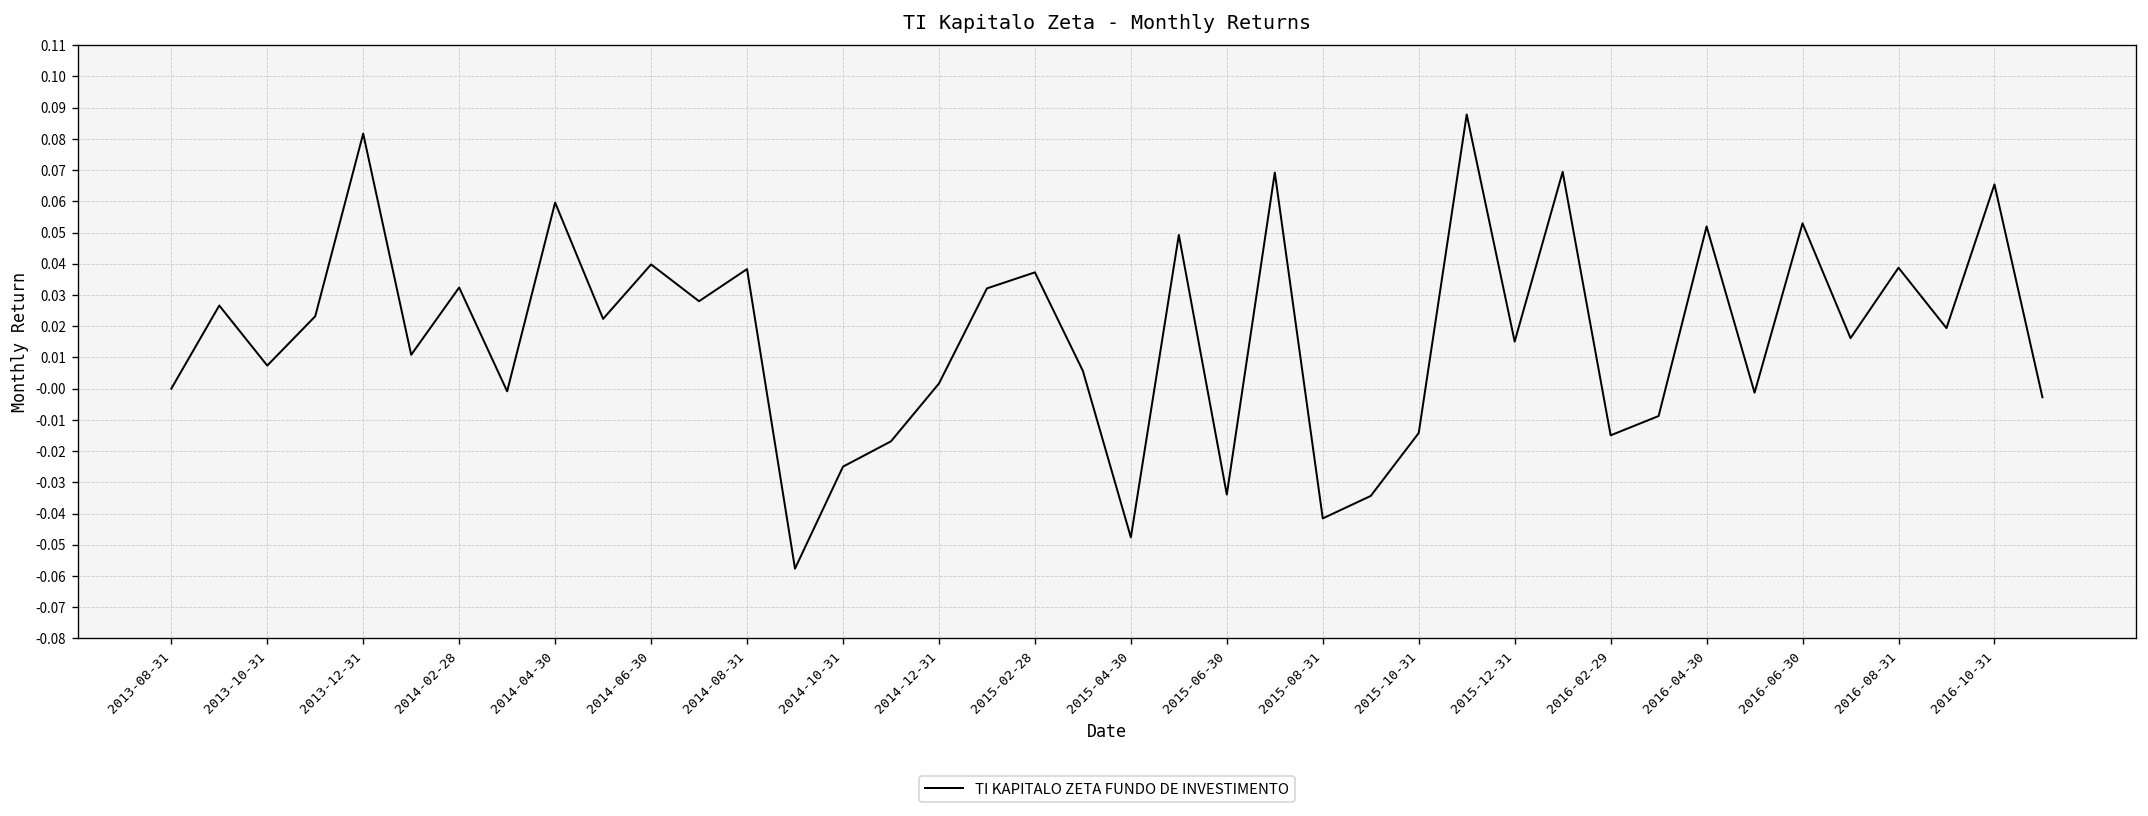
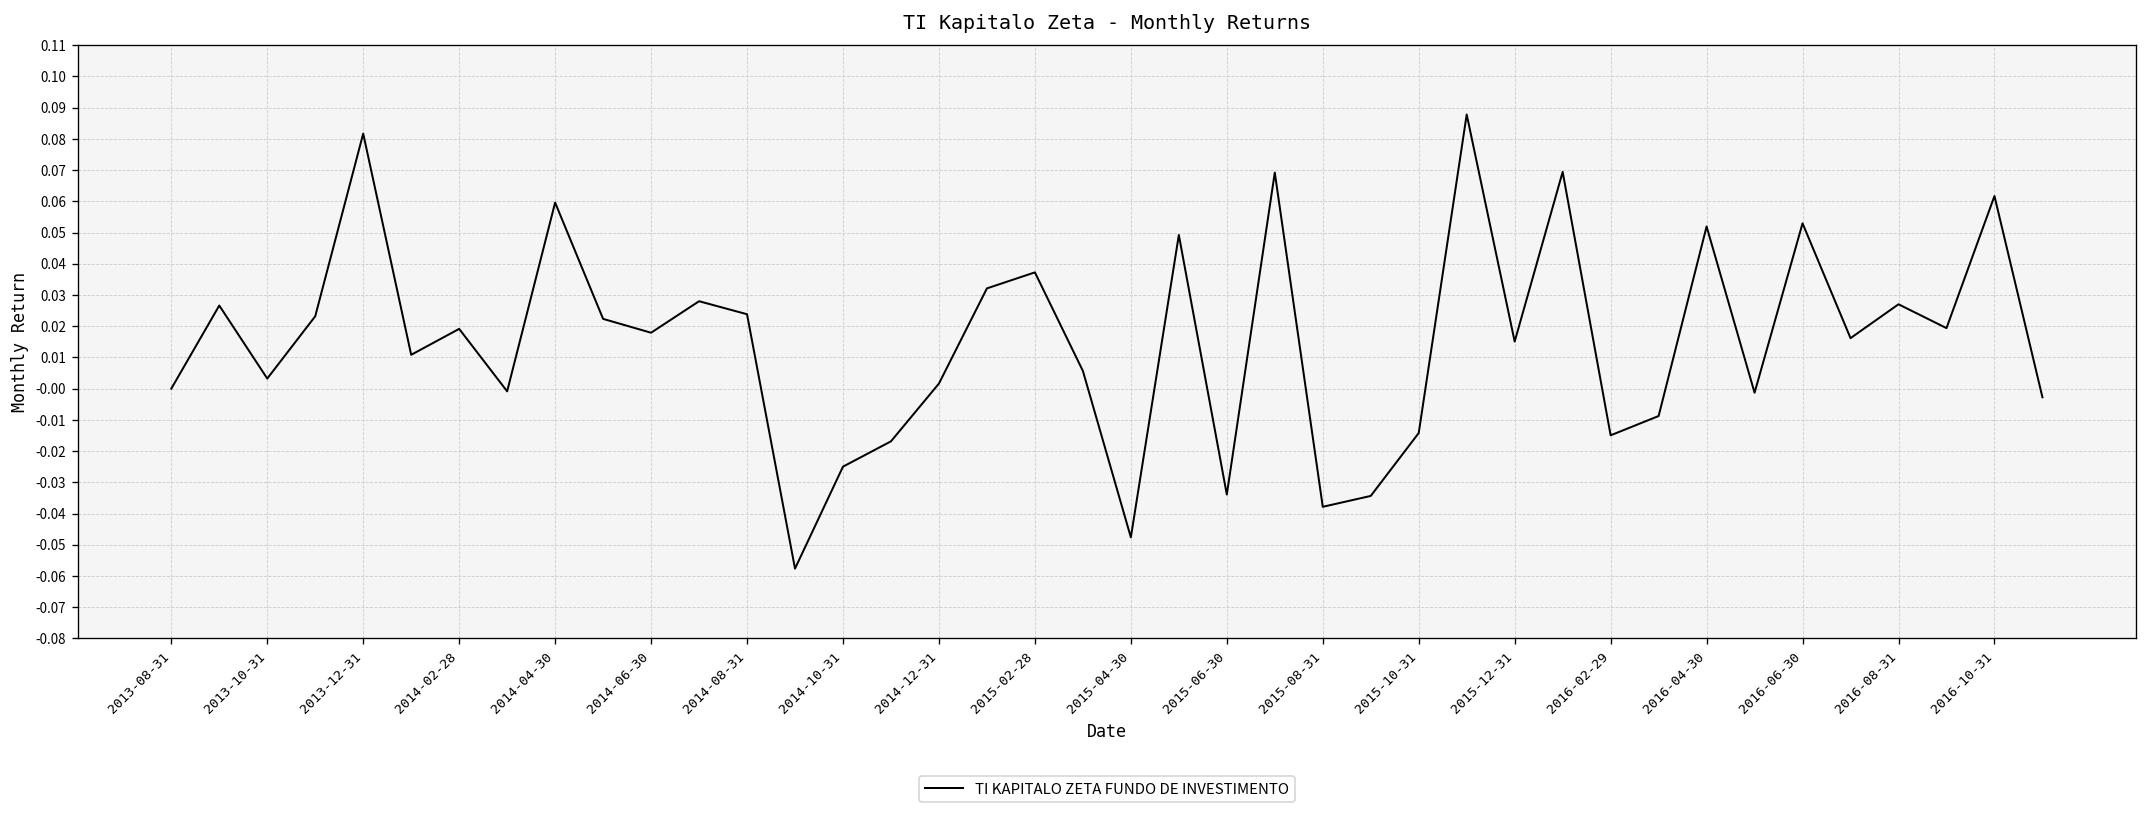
2013-10-31: 0.007 -> 0.003
2014-02-28: 0.032 -> 0.019
2014-06-30: 0.040 -> 0.018
2014-08-31: 0.038 -> 0.024
2015-08-31: -0.042 -> -0.038
2016-08-31: 0.039 -> 0.027
2016-10-31: 0.065 -> 0.062
